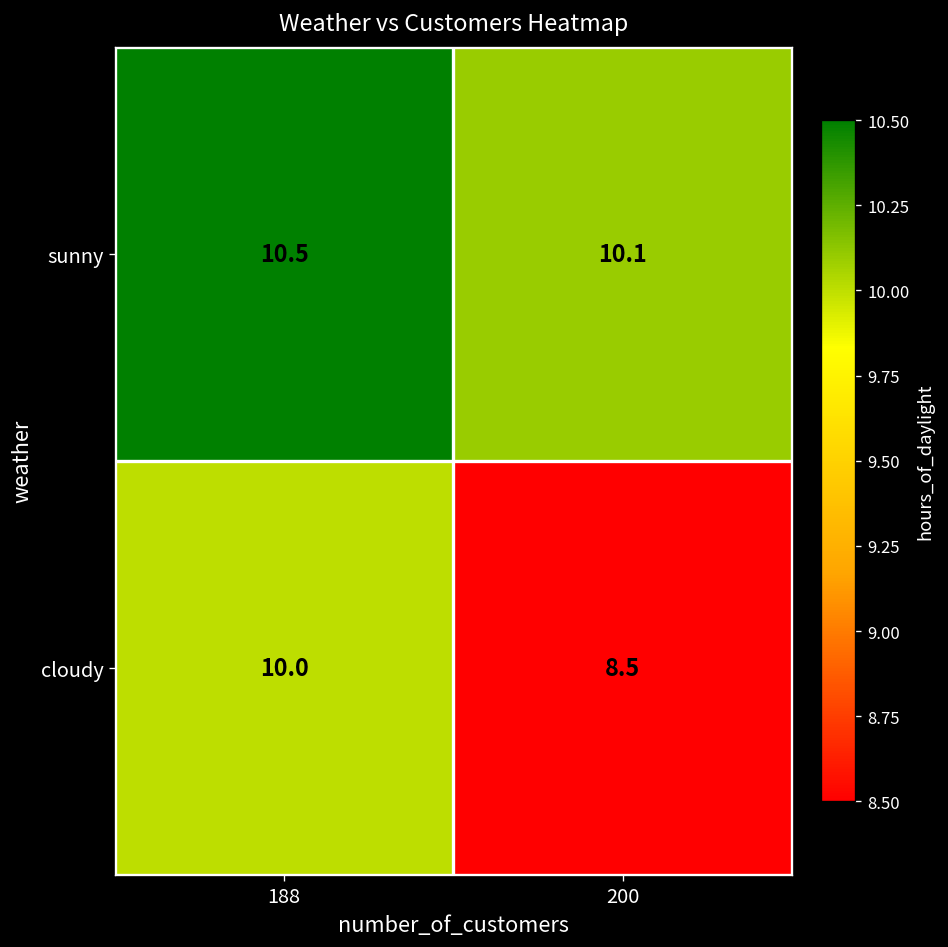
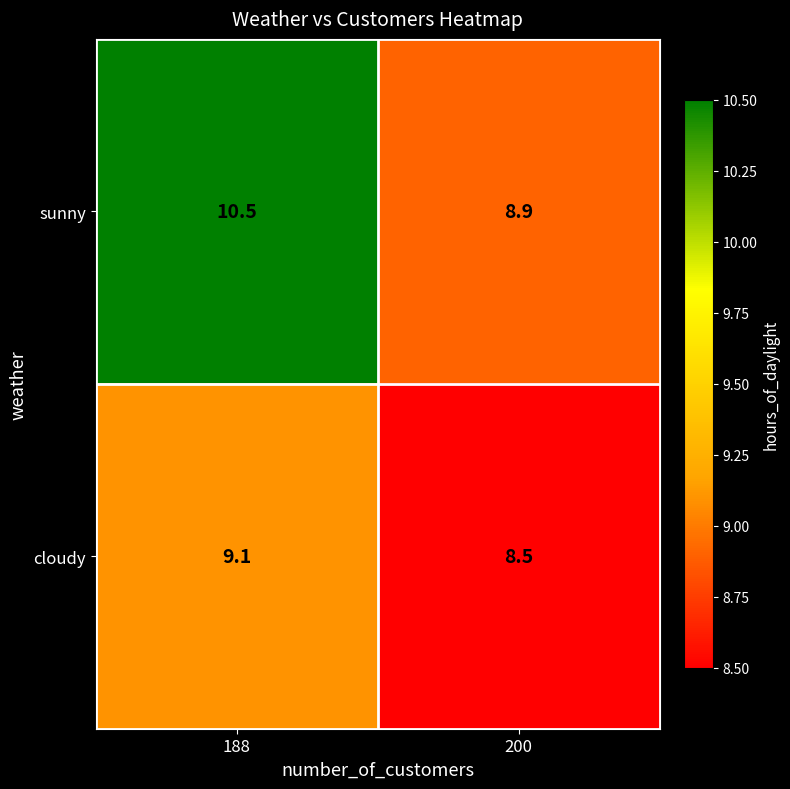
sunny, 200: 10.1 -> 8.9
cloudy, 188: 10.0 -> 9.1
